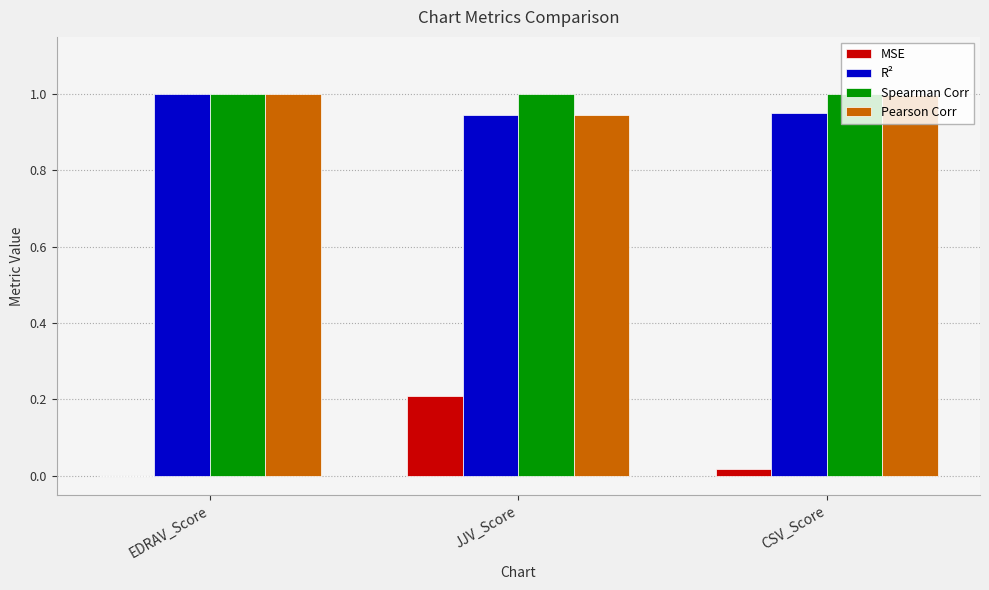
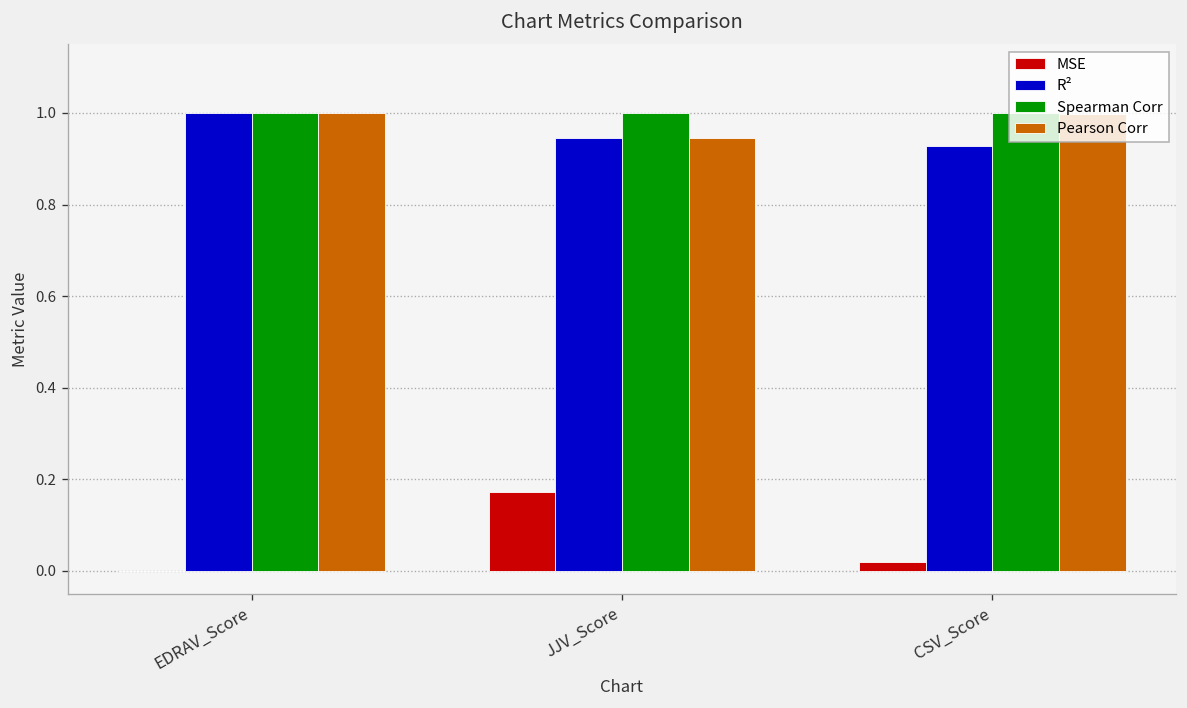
MSE, JJV_Score: 0.21 -> 0.17
R², CSV_Score: 0.95 -> 0.93
